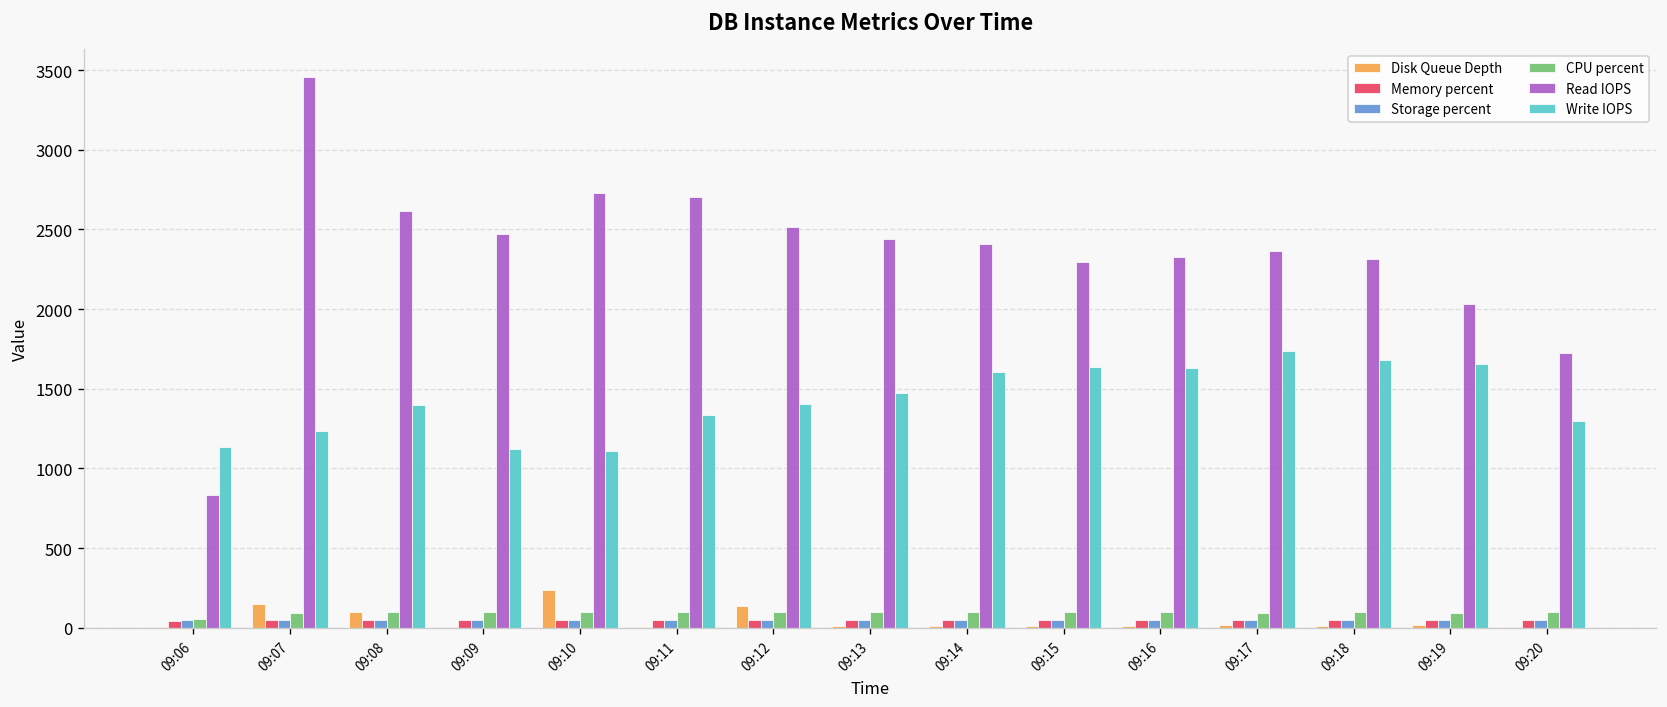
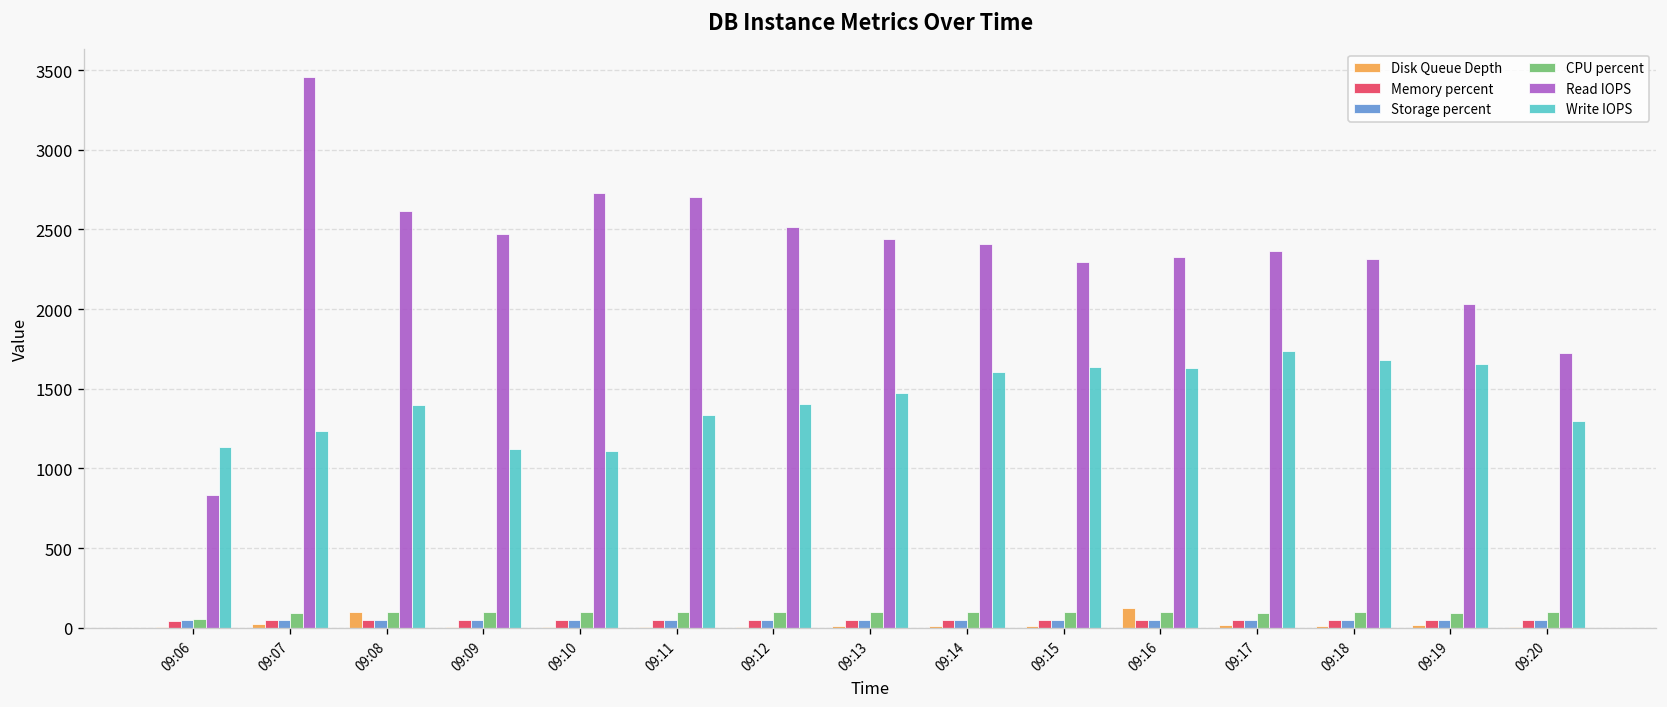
Disk Queue Depth, 09:07: 150 -> 30
Disk Queue Depth, 09:10: 240 -> 10
Disk Queue Depth, 09:12: 130 -> 10
Disk Queue Depth, 09:16: 10 -> 120
